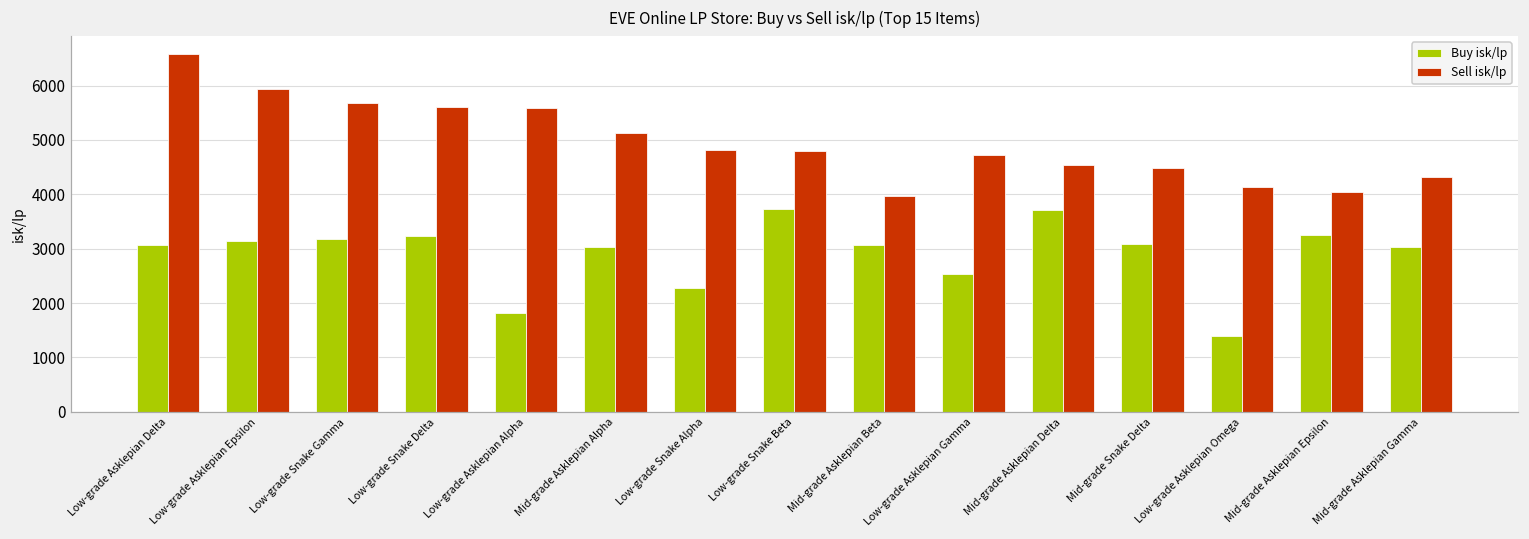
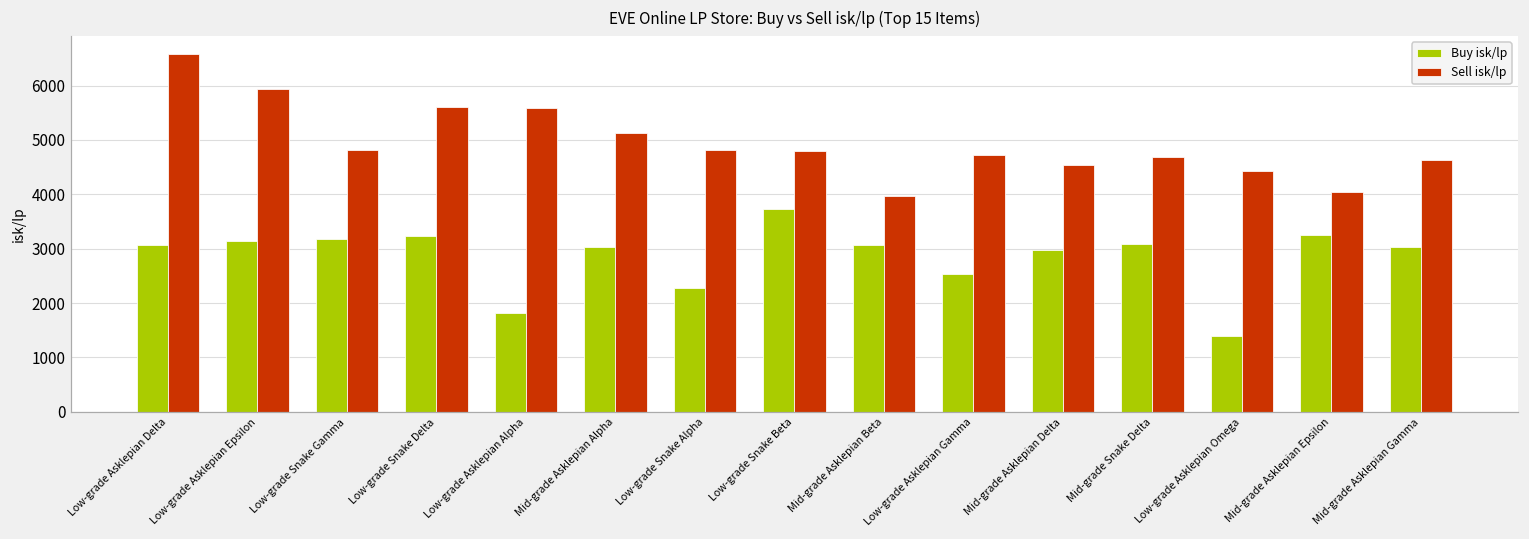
Sell isk/lp, Low-grade Snake Gamma: 5700 -> 4800
Buy isk/lp, Mid-grade Asklepian Delta: 3700 -> 3000
Sell isk/lp, Mid-grade Snake Delta: 4500 -> 4700
Sell isk/lp, Low-grade Asklepian Omega: 4100 -> 4400
Sell isk/lp, Mid-grade Asklepian Gamma: 4300 -> 4600
